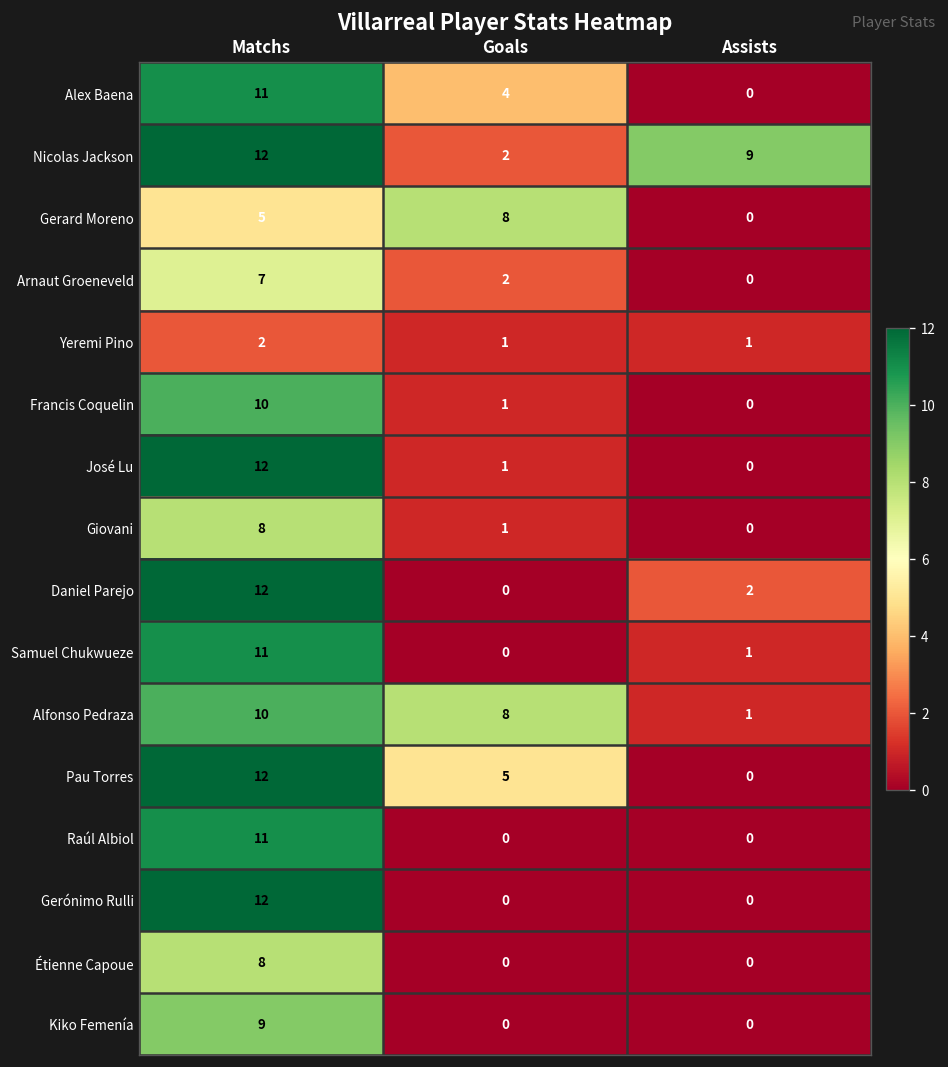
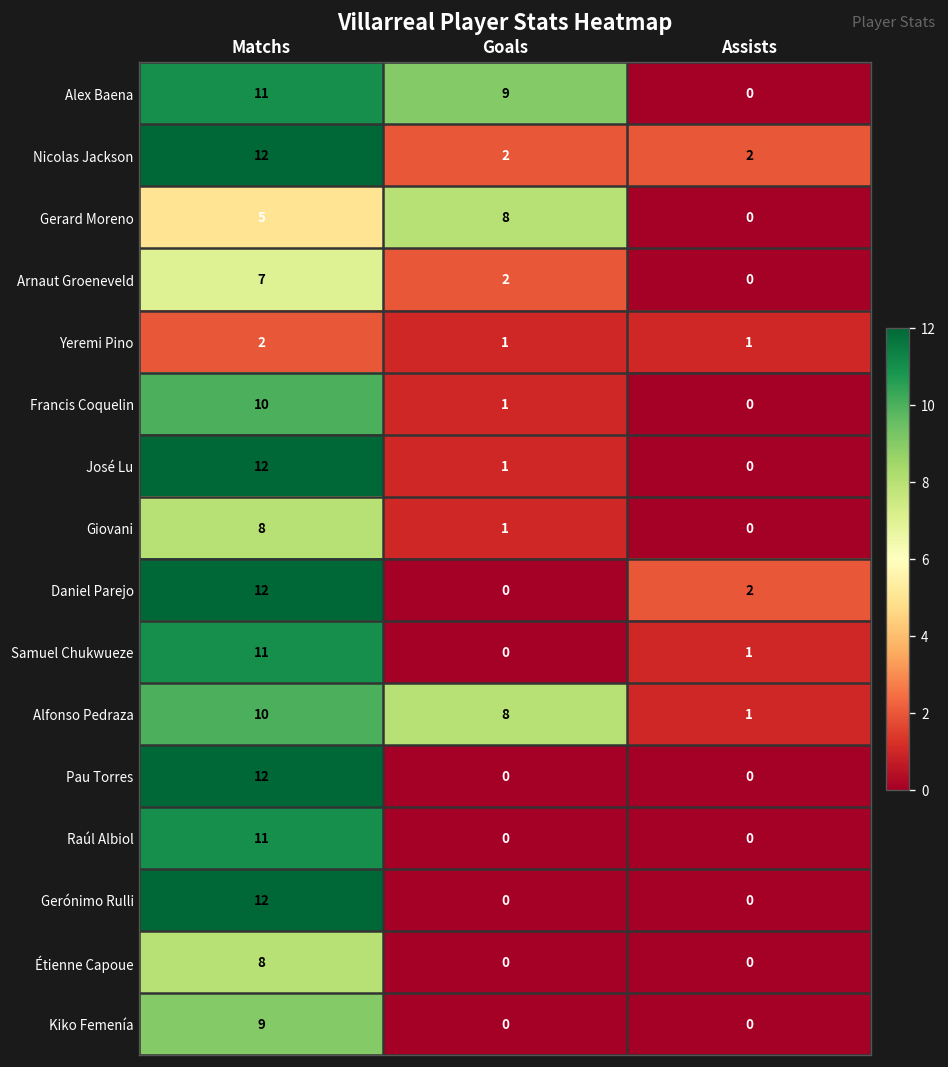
Alex Baena, Goals: 4 -> 9
Nicolas Jackson, Assists: 9 -> 2
Pau Torres, Goals: 5 -> 0
